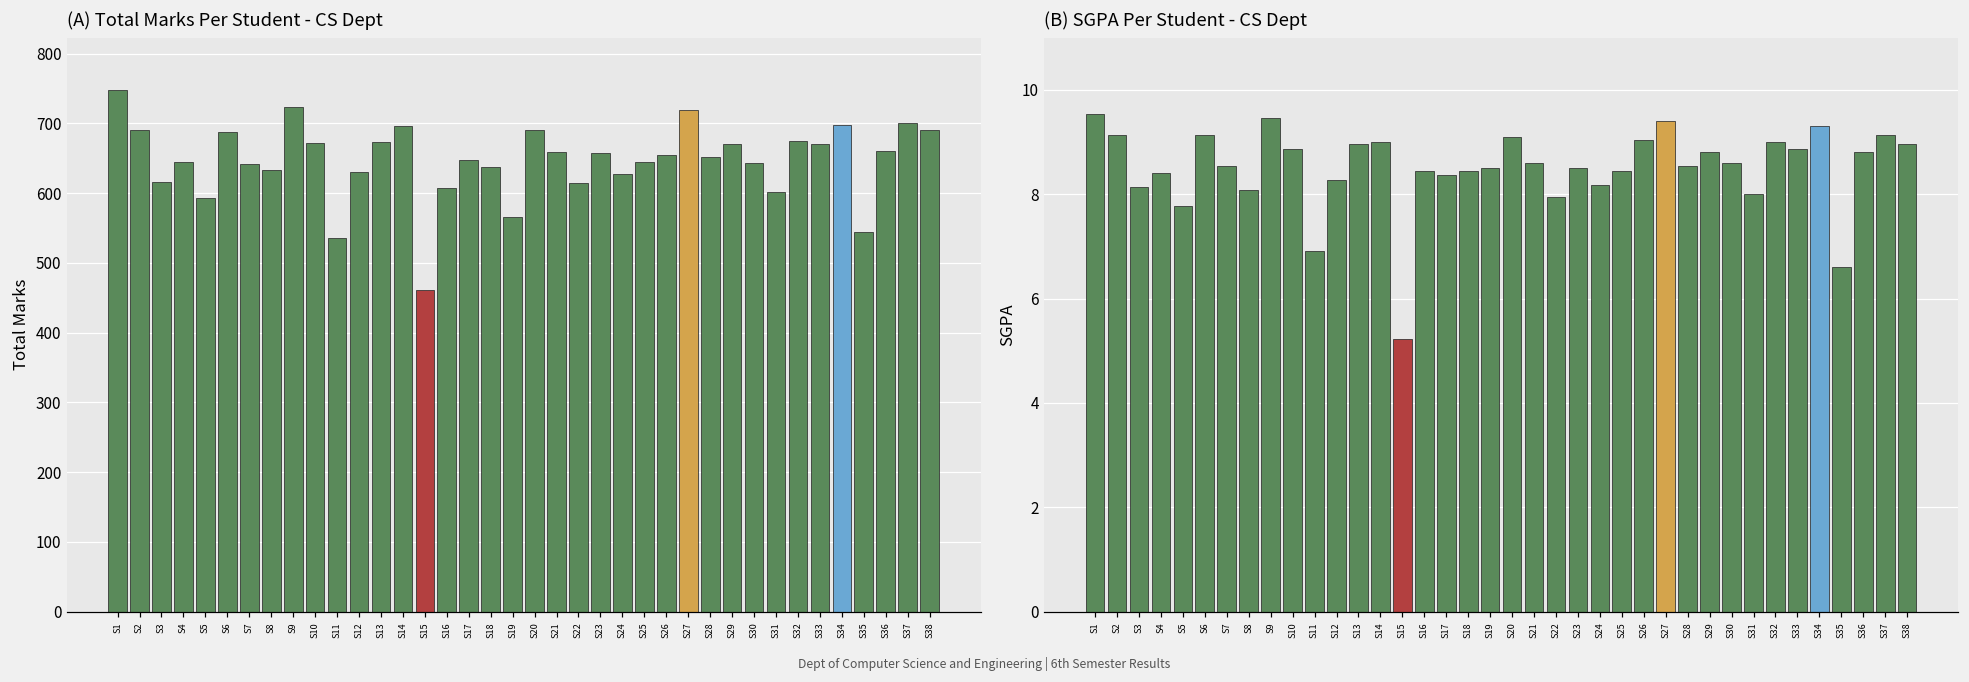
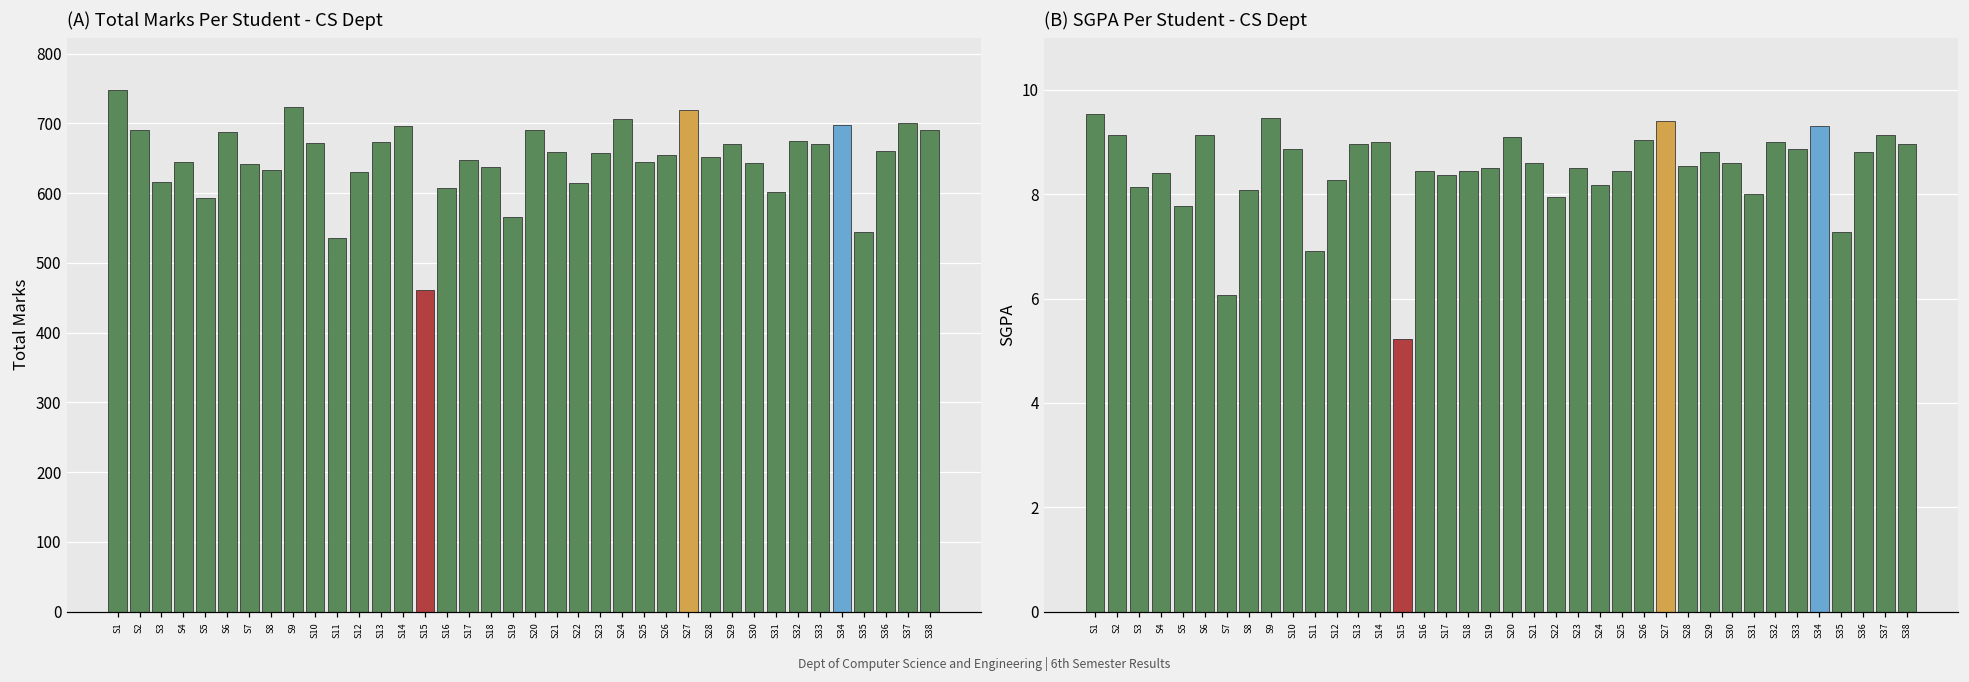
(A) Total Marks Per Student - CS Dept, S24: 630 -> 710
(B) SGPA Per Student - CS Dept, S7: 8.5 -> 6.1
(B) SGPA Per Student - CS Dept, S35: 6.6 -> 7.3
